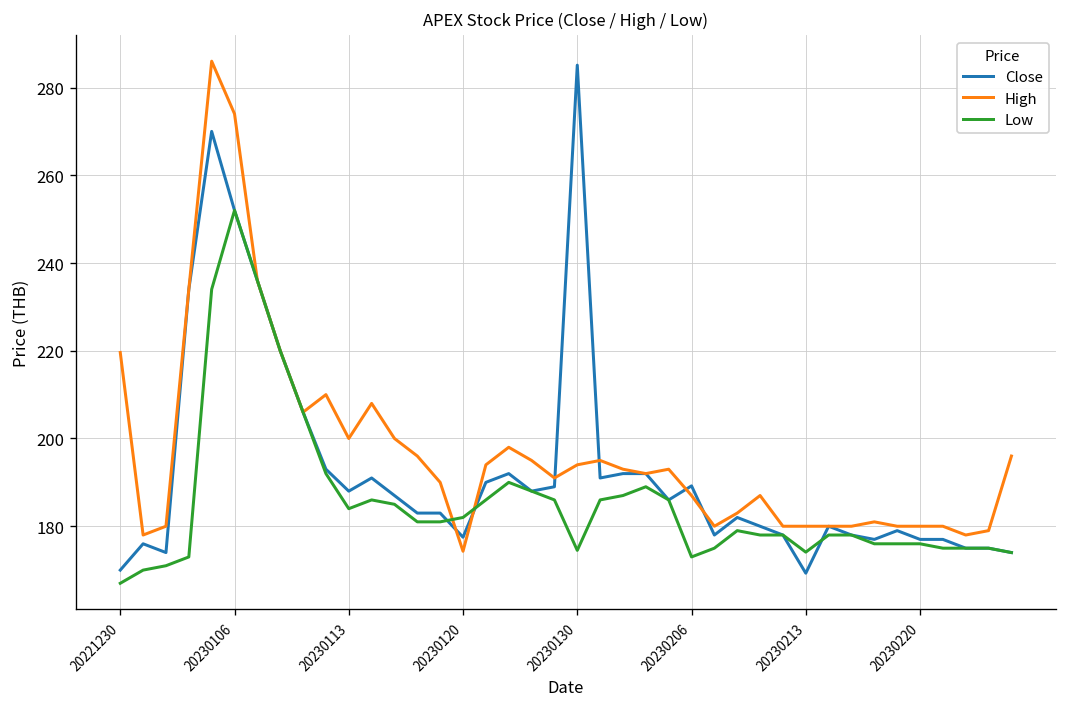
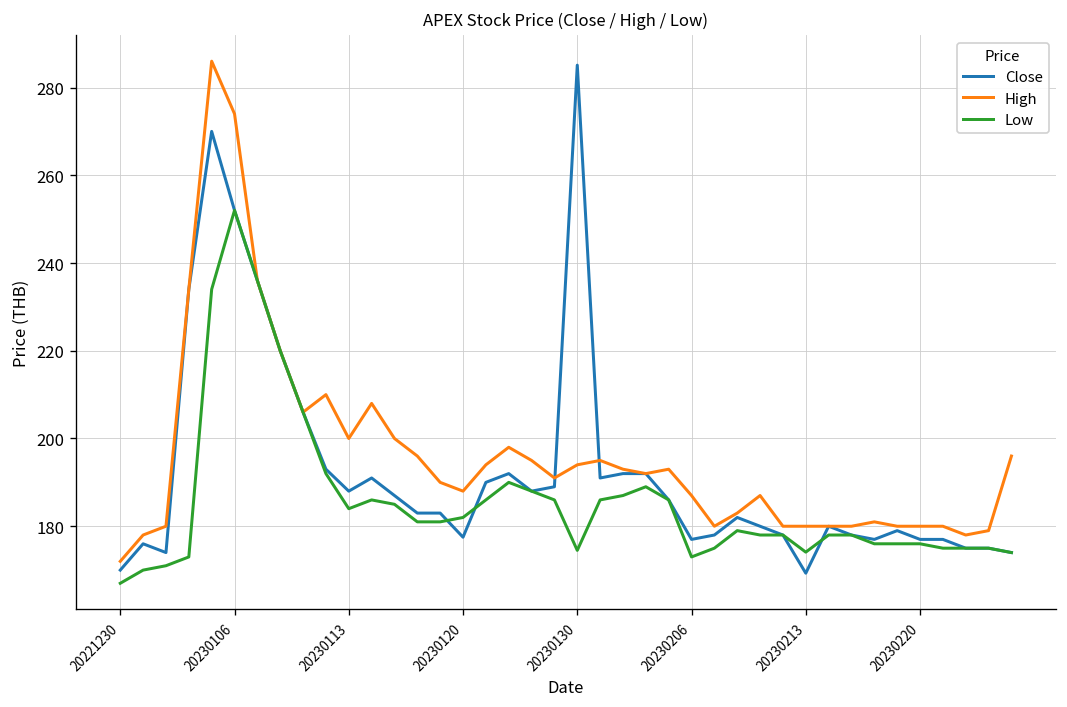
High, 20221230: 220 -> 172
High, 20230120: 174 -> 188
Close, 20230206: 189 -> 177
